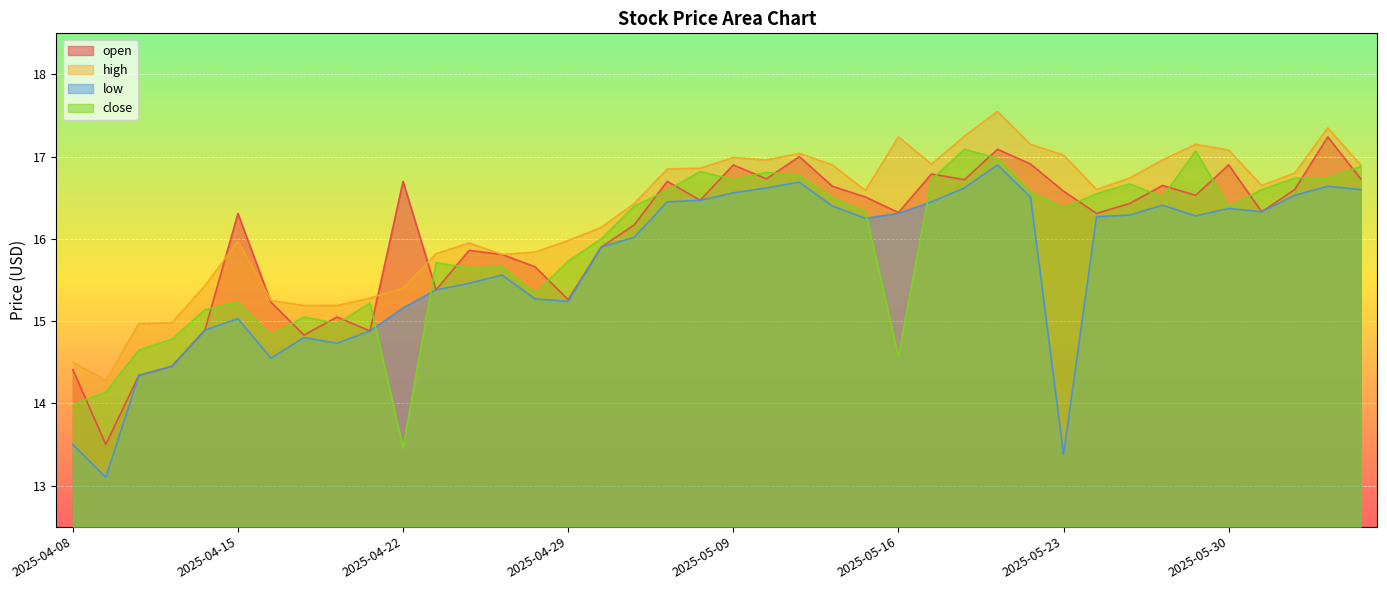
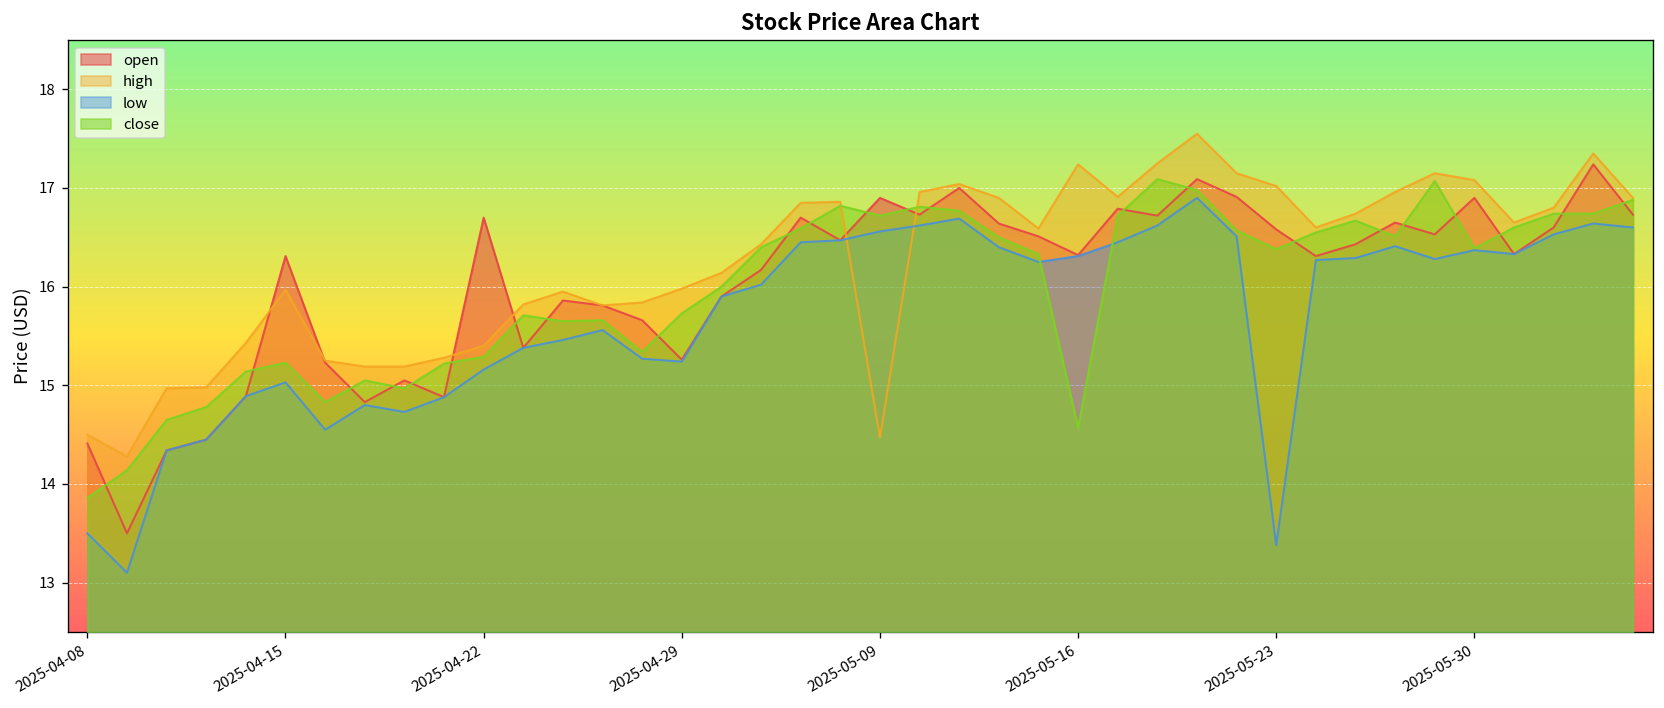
close, 2025-04-08: 14.0 -> 13.9
close, 2025-04-22: 13.5 -> 15.3
high, 2025-05-09: 17.0 -> 14.5
